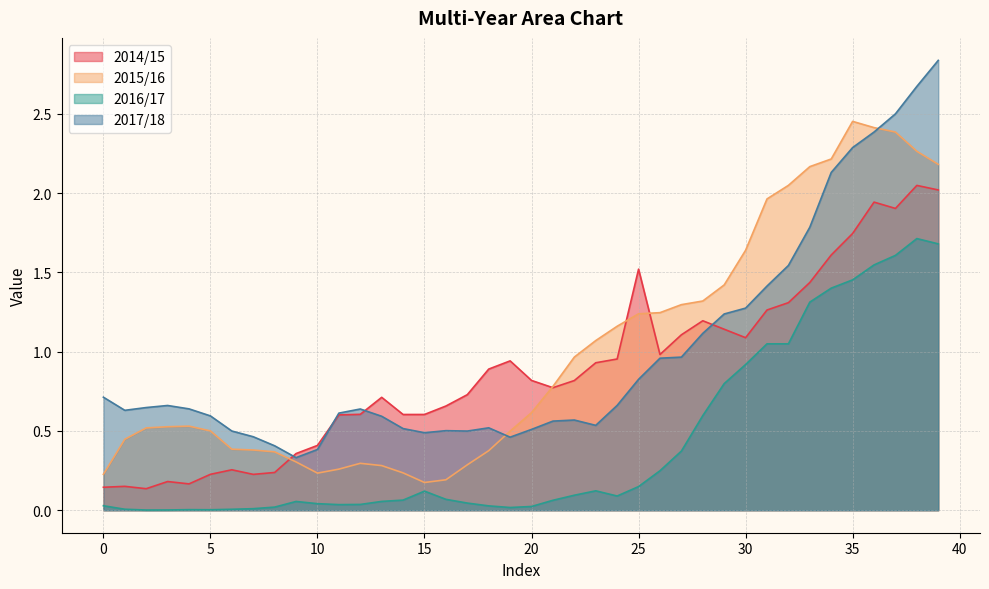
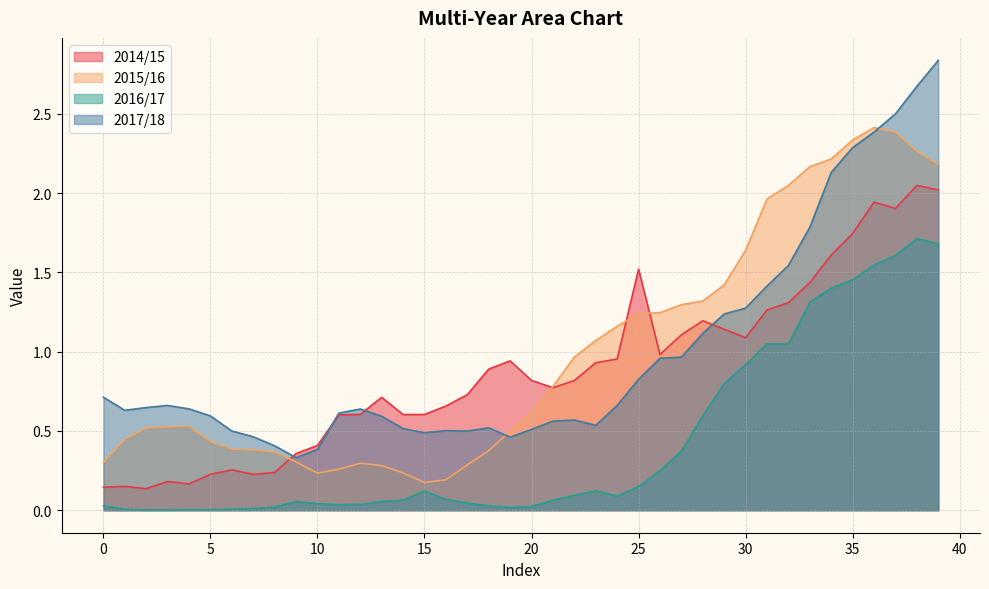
2015/16, 0: 0.23 -> 0.30
2015/16, 5: 0.50 -> 0.43
2015/16, 35: 2.45 -> 2.34
